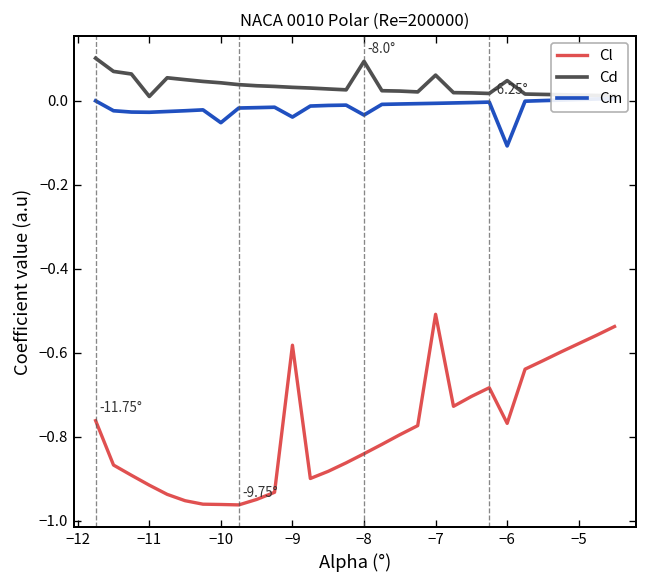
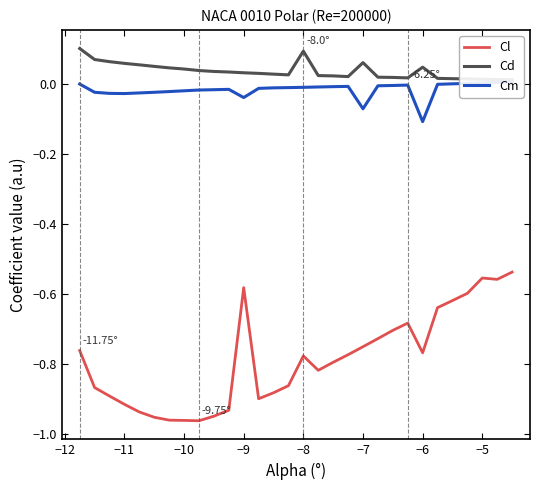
Cd, −11: 0.01 -> 0.06
Cm, −10: -0.05 -> -0.02
Cl, −8: -0.84 -> -0.78
Cm, −8: -0.03 -> -0.01
Cl, −7: -0.51 -> -0.75
Cm, −7: -0.01 -> -0.07
Cl, −5: -0.58 -> -0.55
